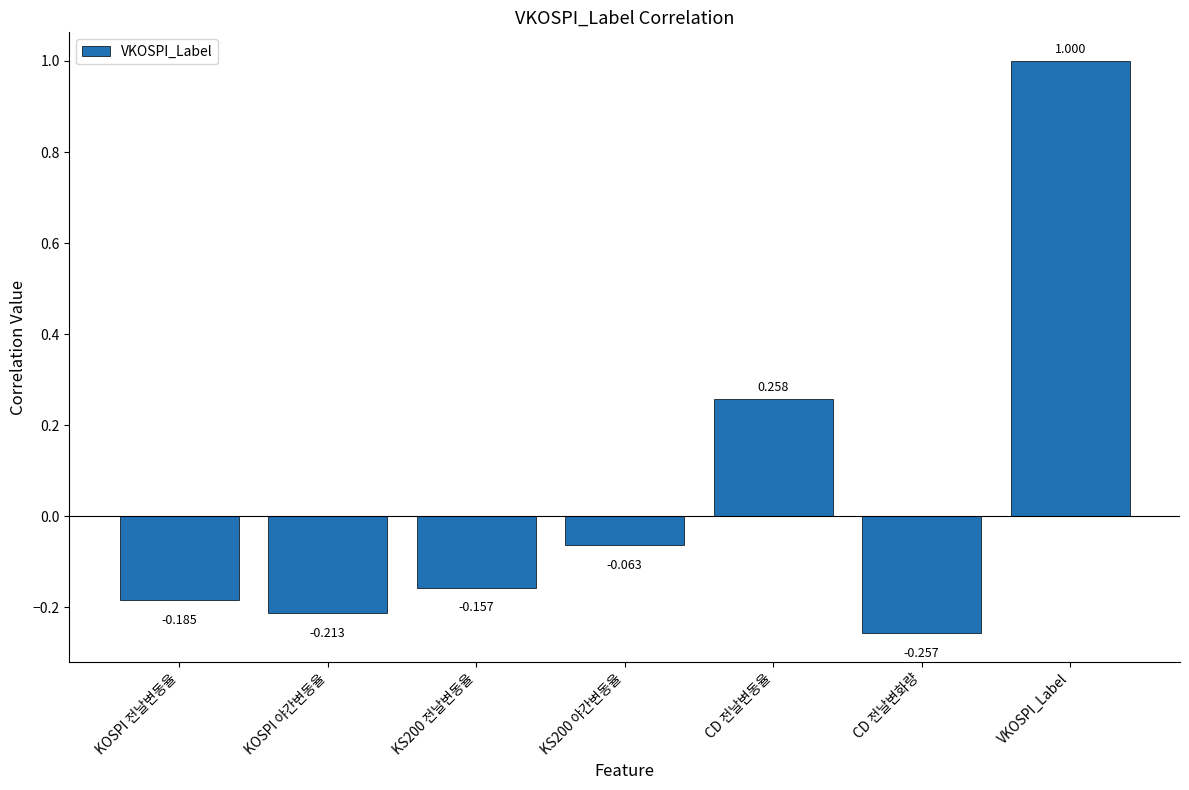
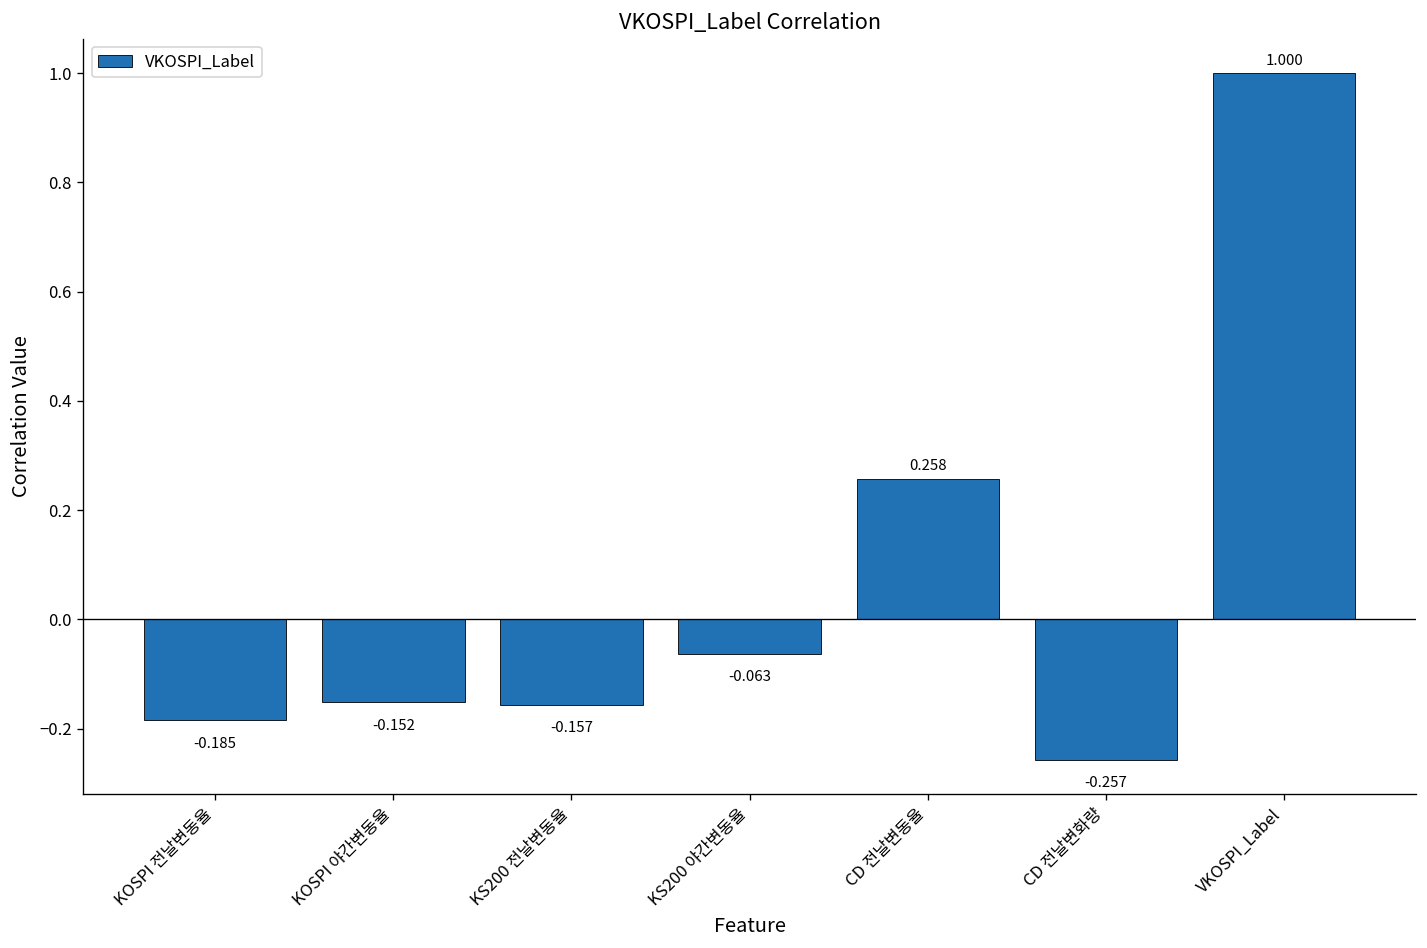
KOSPI 야간변동율: -0.213 -> -0.152
